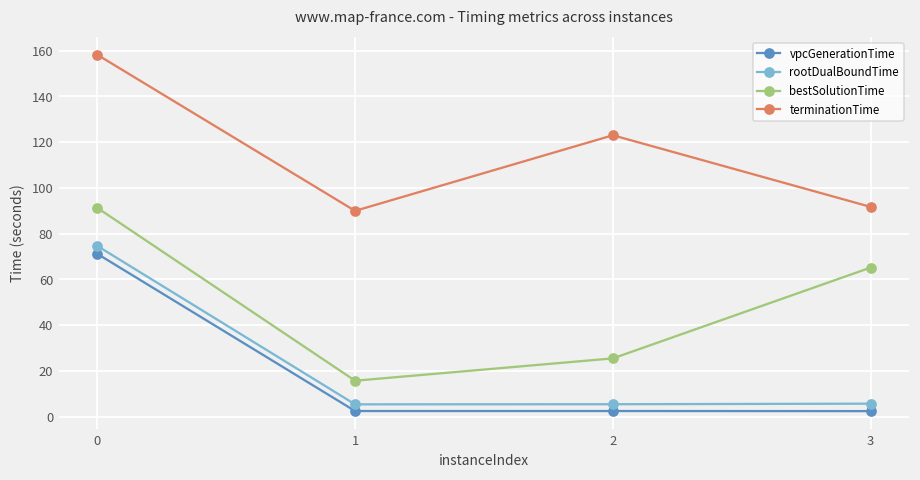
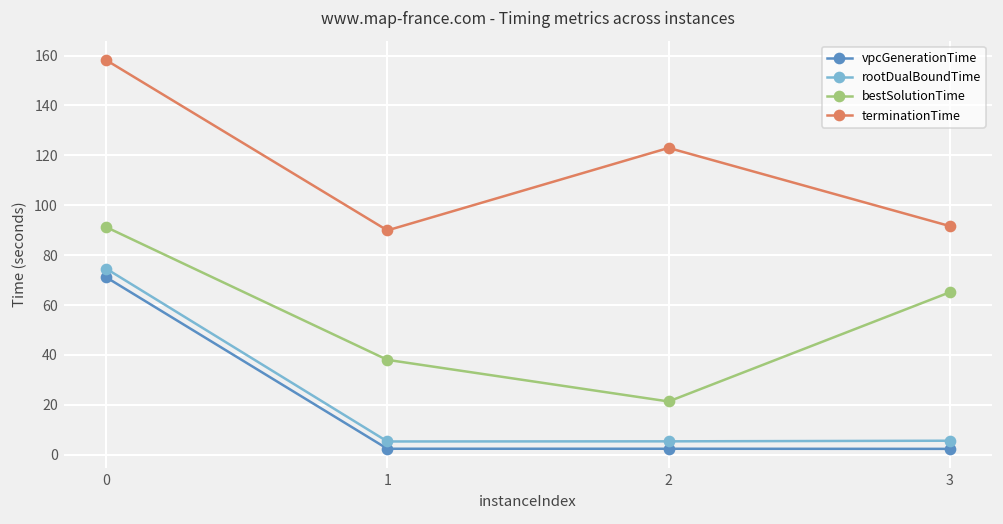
bestSolutionTime, 1: 16 -> 38
bestSolutionTime, 2: 25 -> 21
